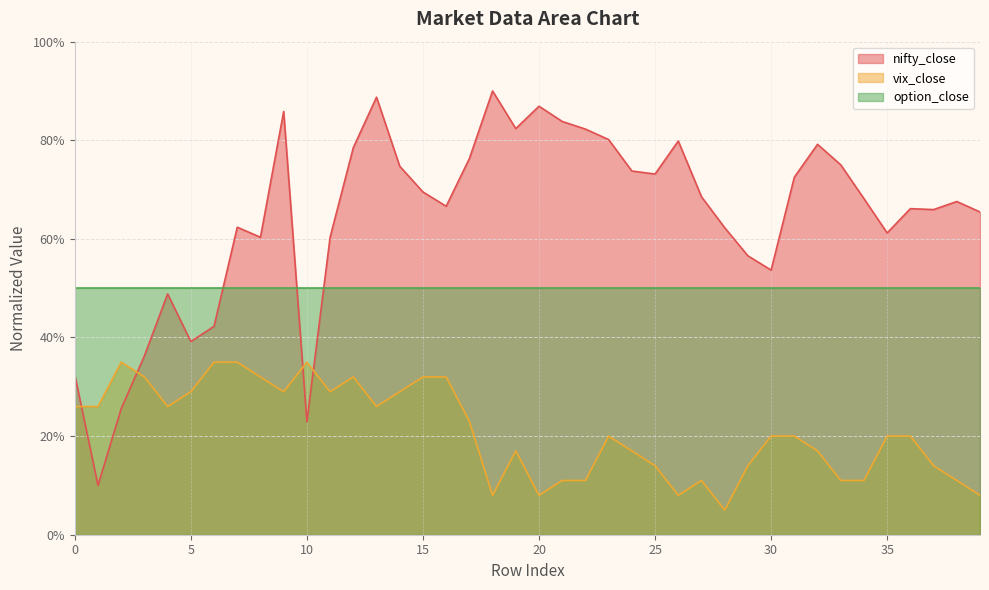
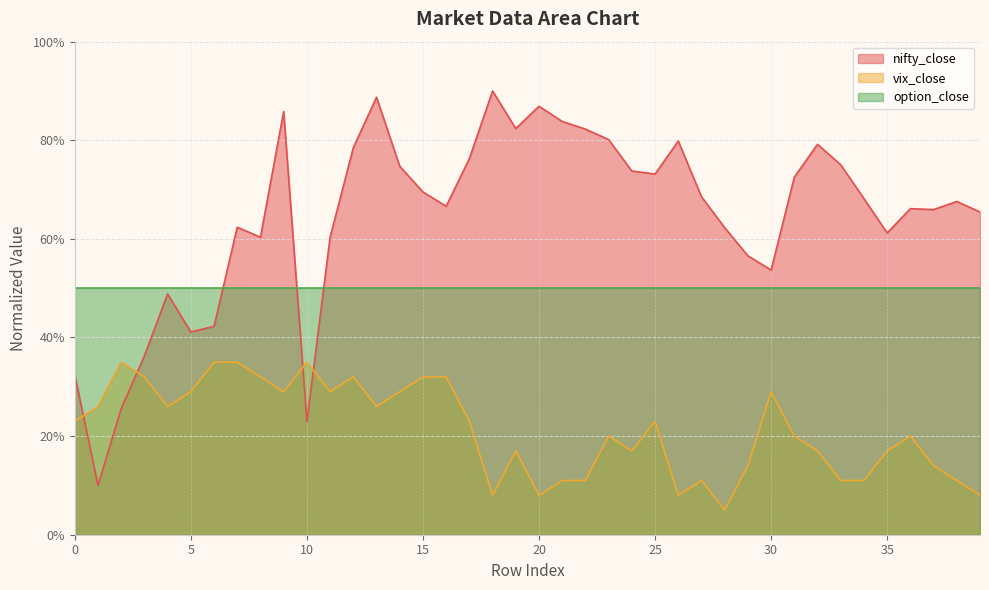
vix_close, 0: 26% -> 23%
nifty_close, 5: 39% -> 41%
vix_close, 25: 14% -> 23%
vix_close, 30: 20% -> 29%
vix_close, 35: 20% -> 17%
